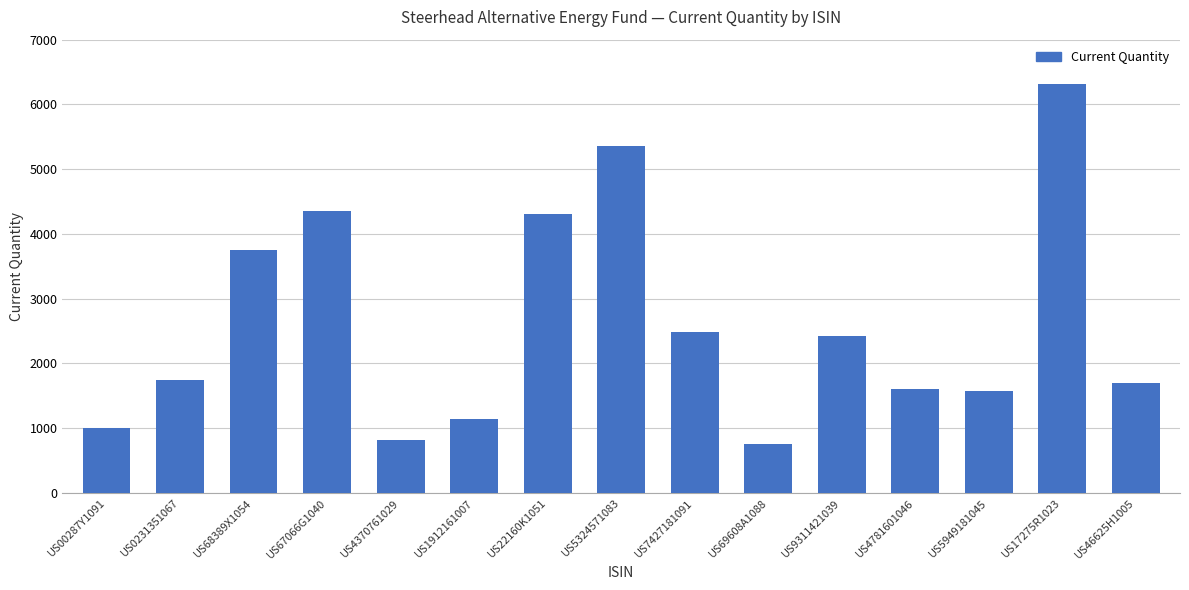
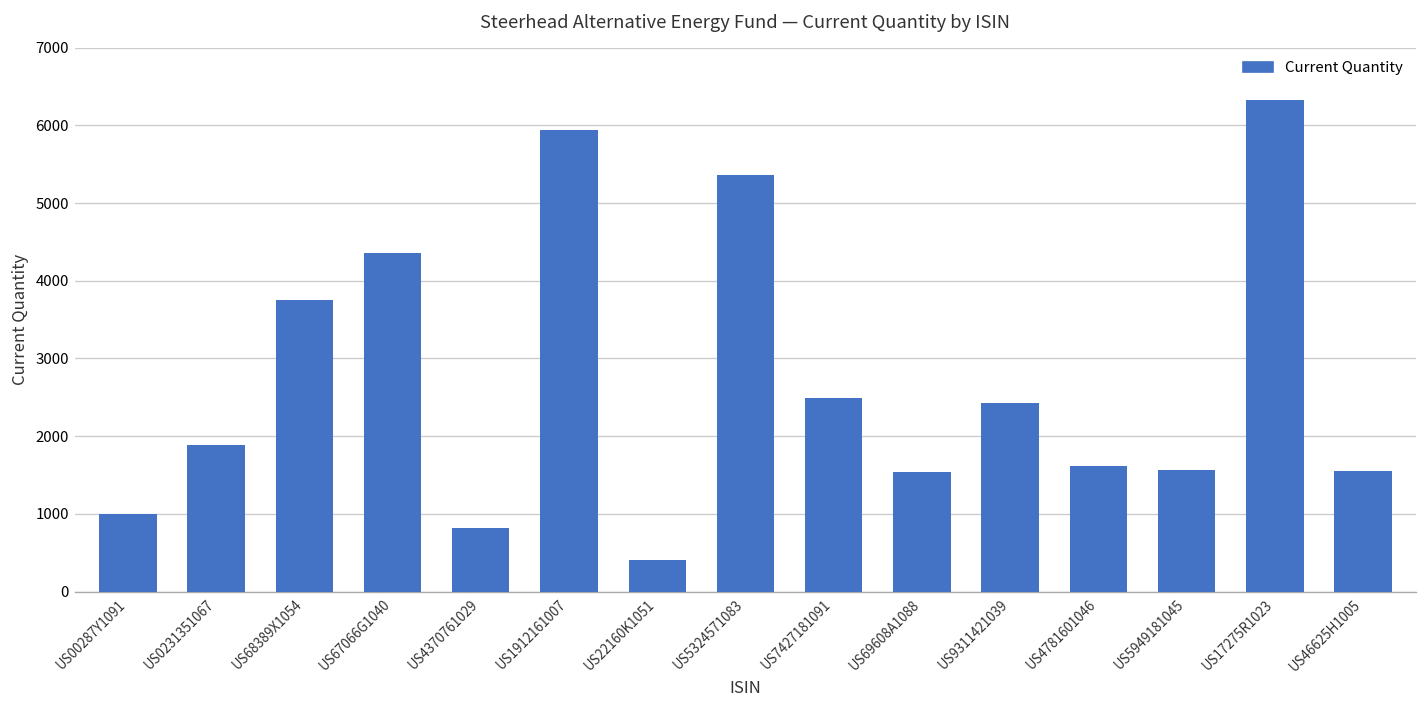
US0231351067: 1800 -> 1900
US1912161007: 1100 -> 5900
US22160K1051: 4300 -> 400
US69608A1088: 800 -> 1500
US46625H1005: 1700 -> 1500
